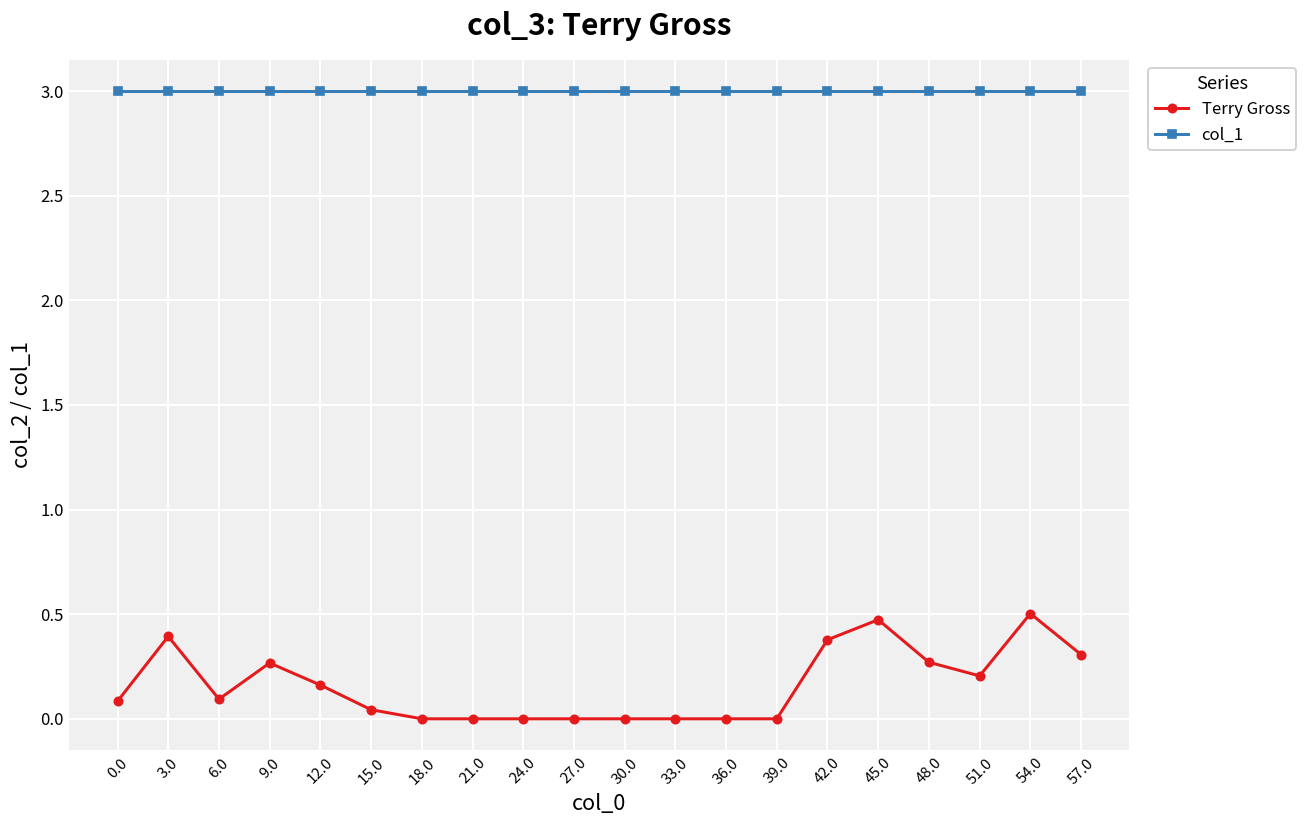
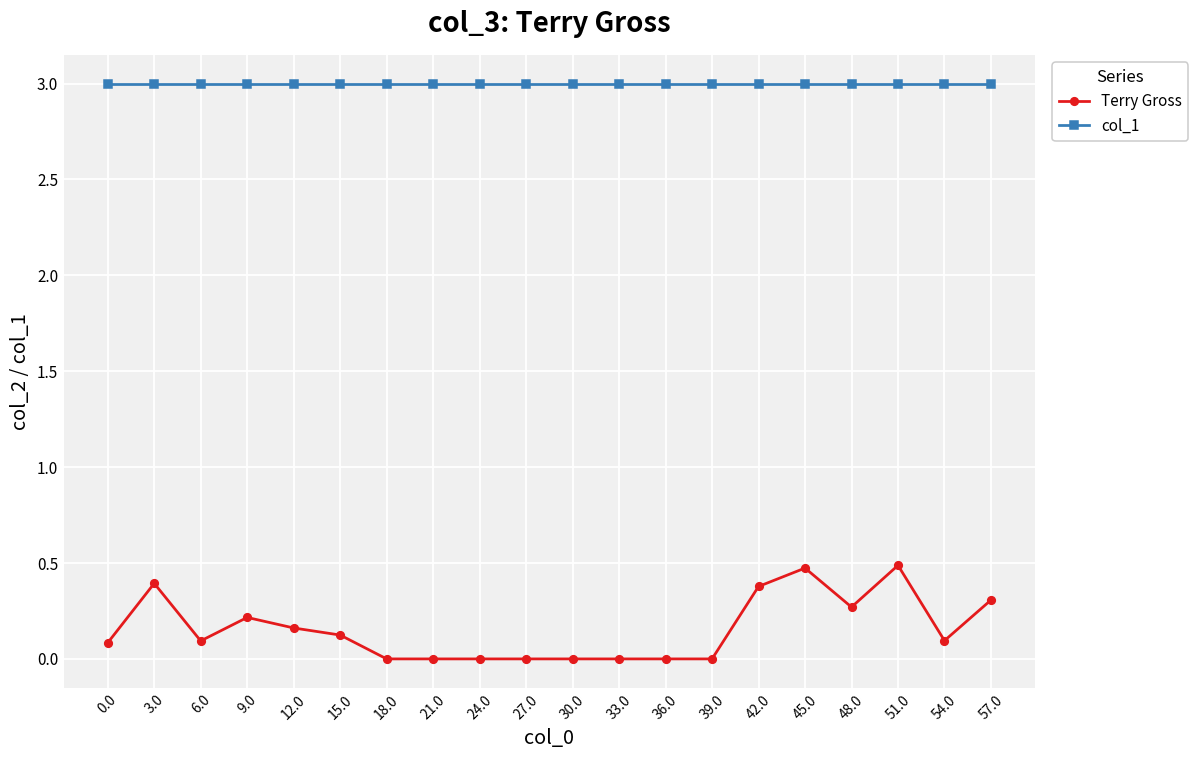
Terry Gross, 9.0: 0.27 -> 0.22
Terry Gross, 15.0: 0.04 -> 0.12
Terry Gross, 51.0: 0.21 -> 0.49
Terry Gross, 54.0: 0.50 -> 0.10
